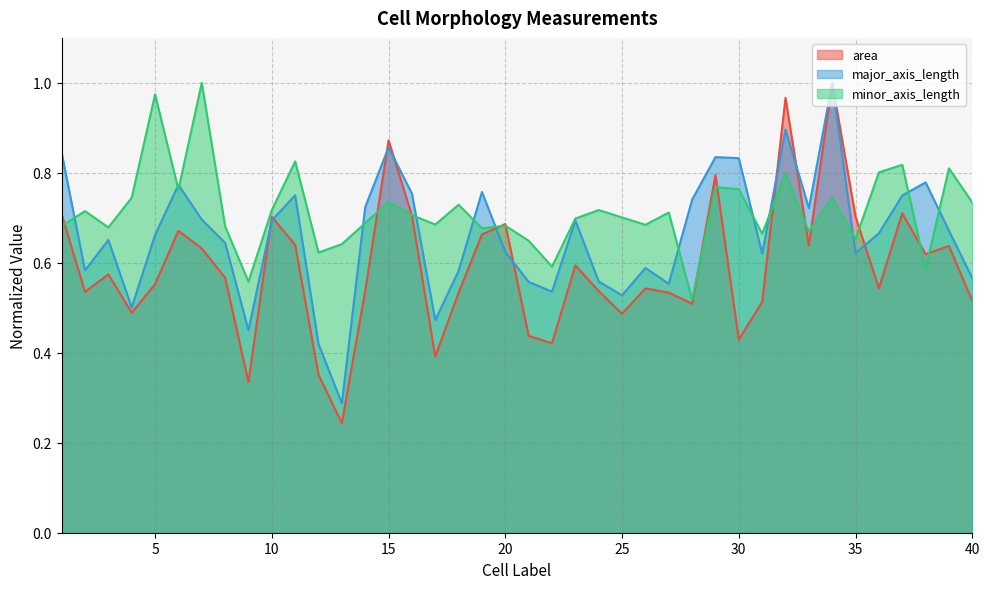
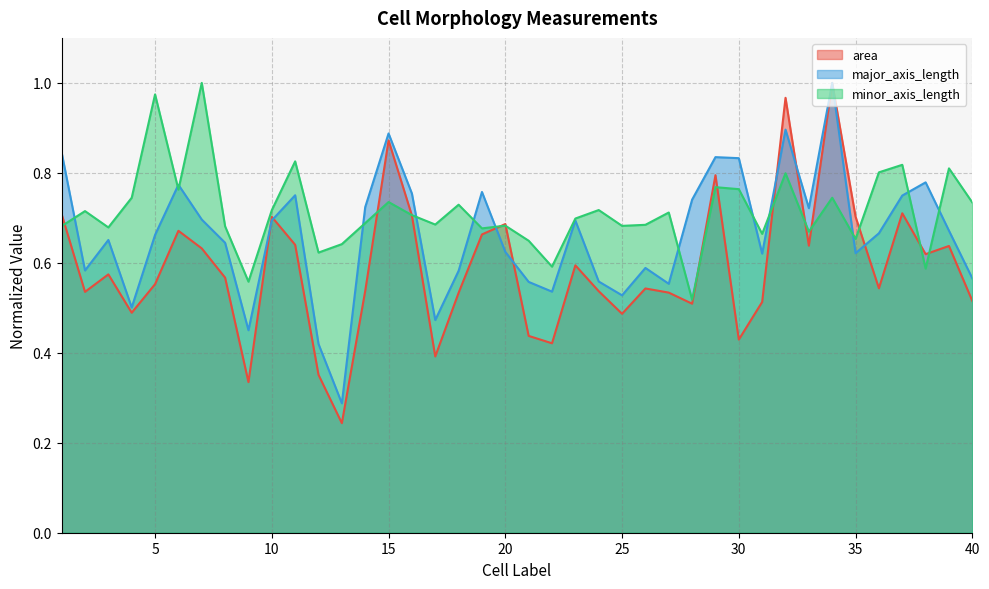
major_axis_length, 15: 0.86 -> 0.89
minor_axis_length, 25: 0.70 -> 0.68
